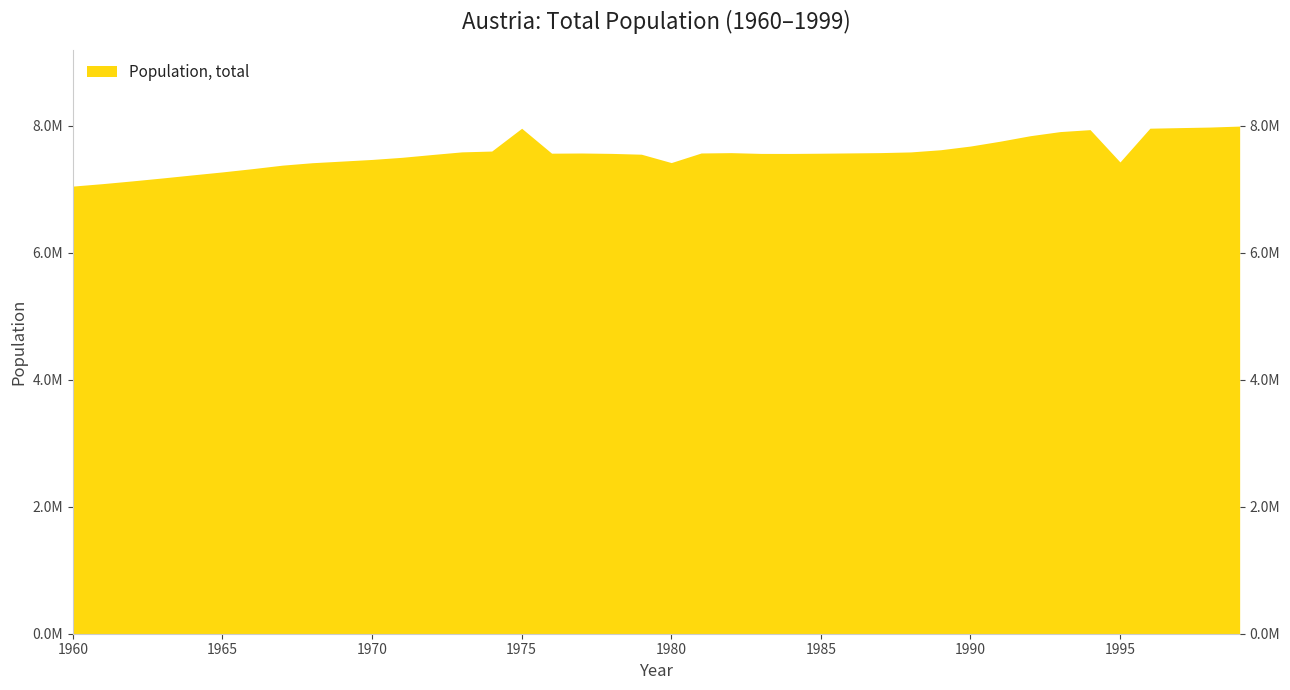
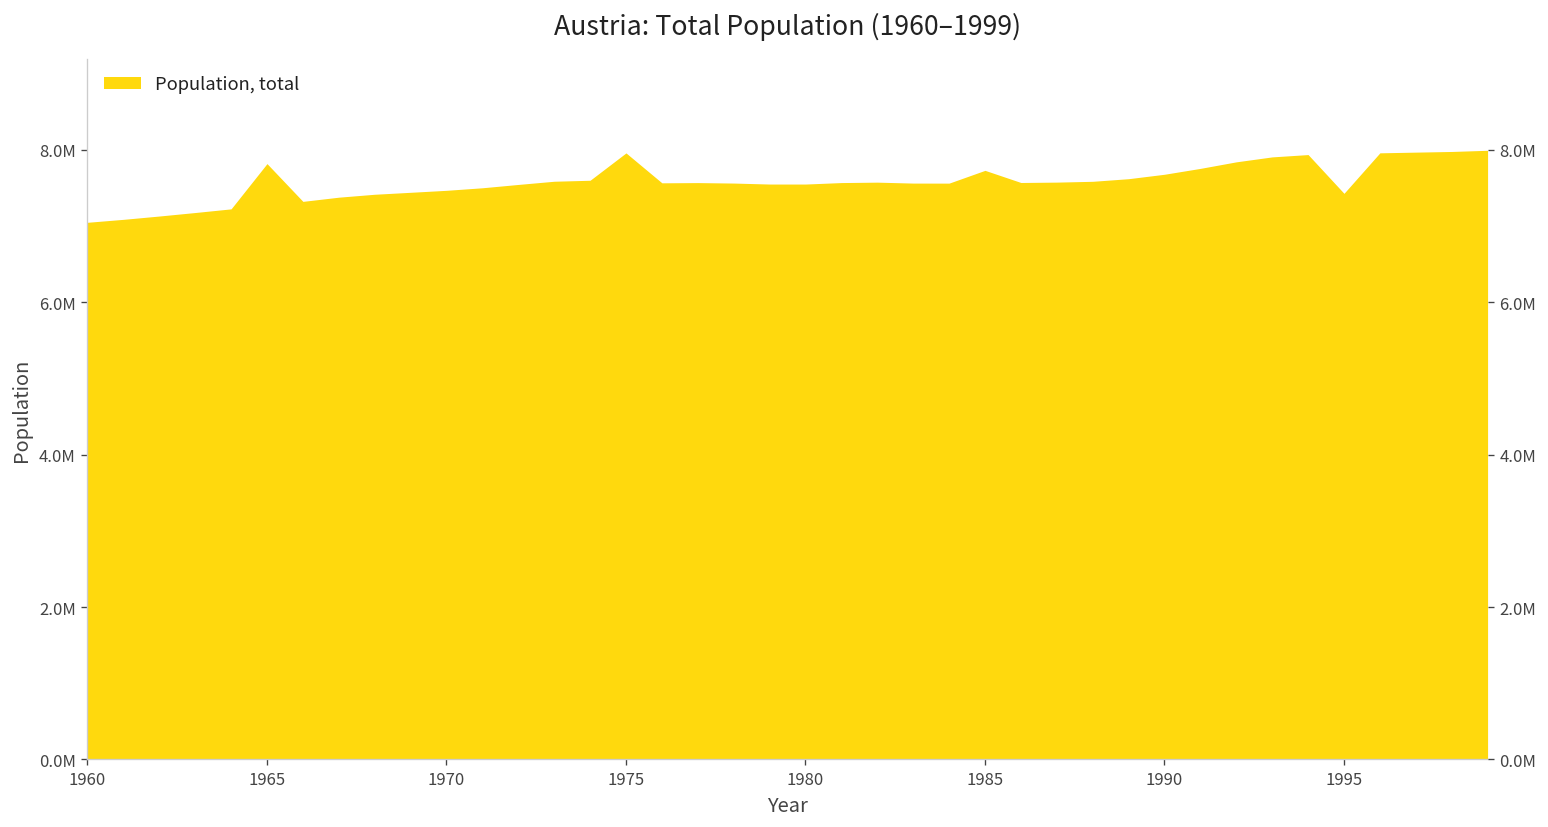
1965: 7300000 -> 7800000
1980: 7400000 -> 7500000
1985: 7600000 -> 7700000
